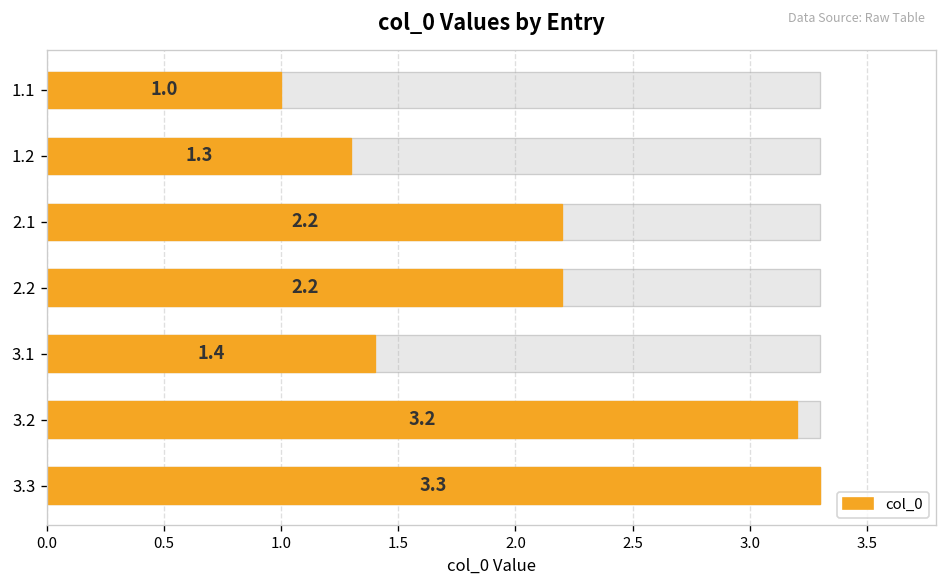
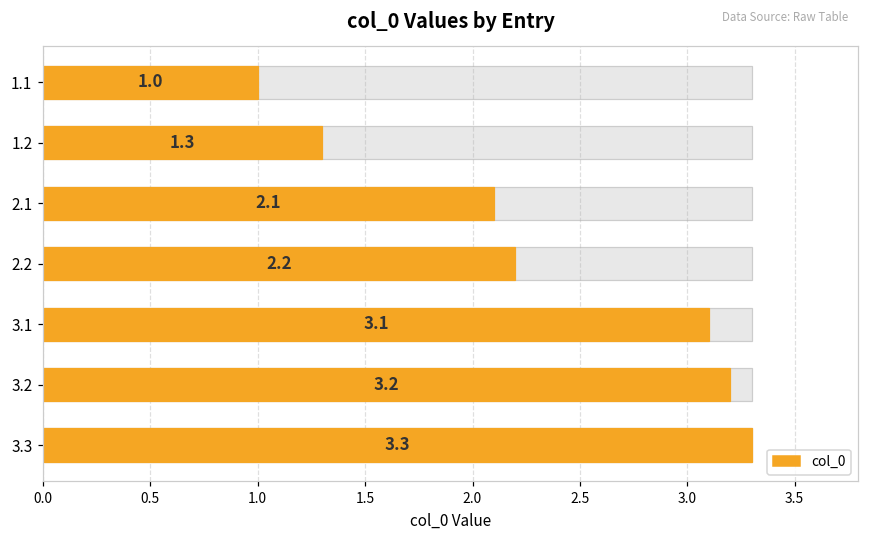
col_0, 2.1: 2.2 -> 2.1
col_0, 3.1: 1.4 -> 3.1
